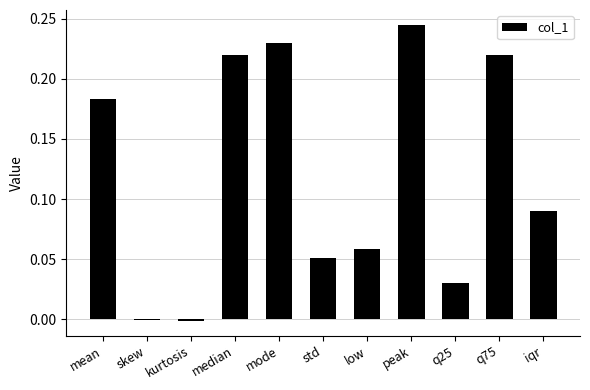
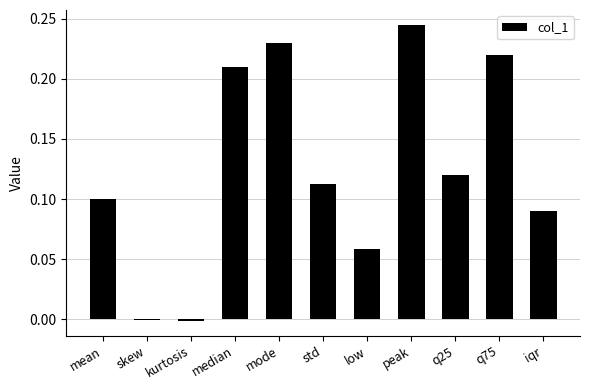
mean: 0.183 -> 0.100
median: 0.22 -> 0.21
std: 0.051 -> 0.112
q25: 0.03 -> 0.12
